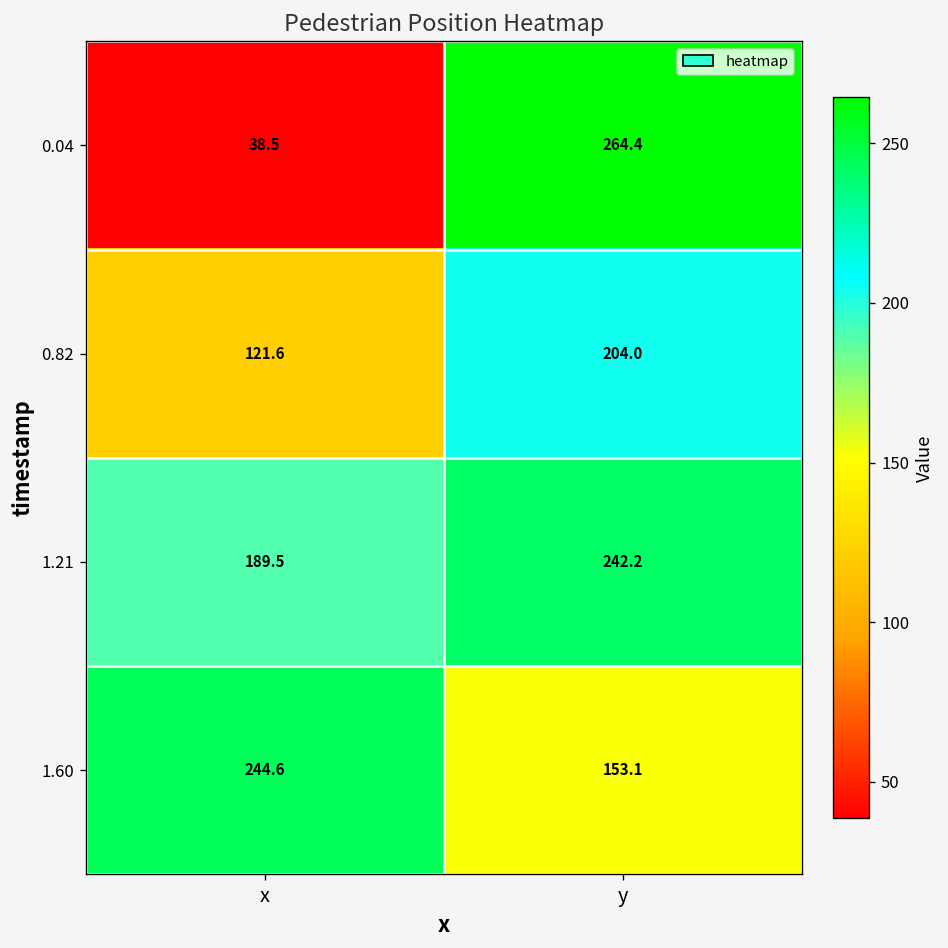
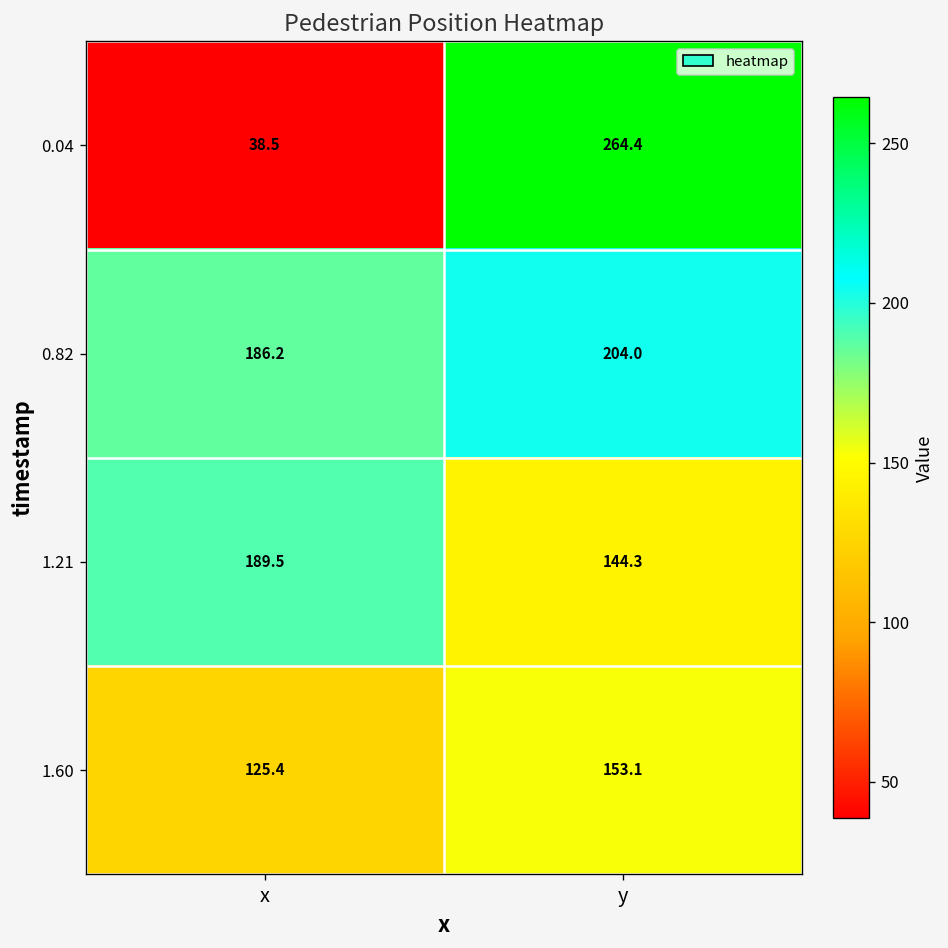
0.82, x: 121.6 -> 186.2
1.21, y: 242.2 -> 144.3
1.60, x: 244.6 -> 125.4
